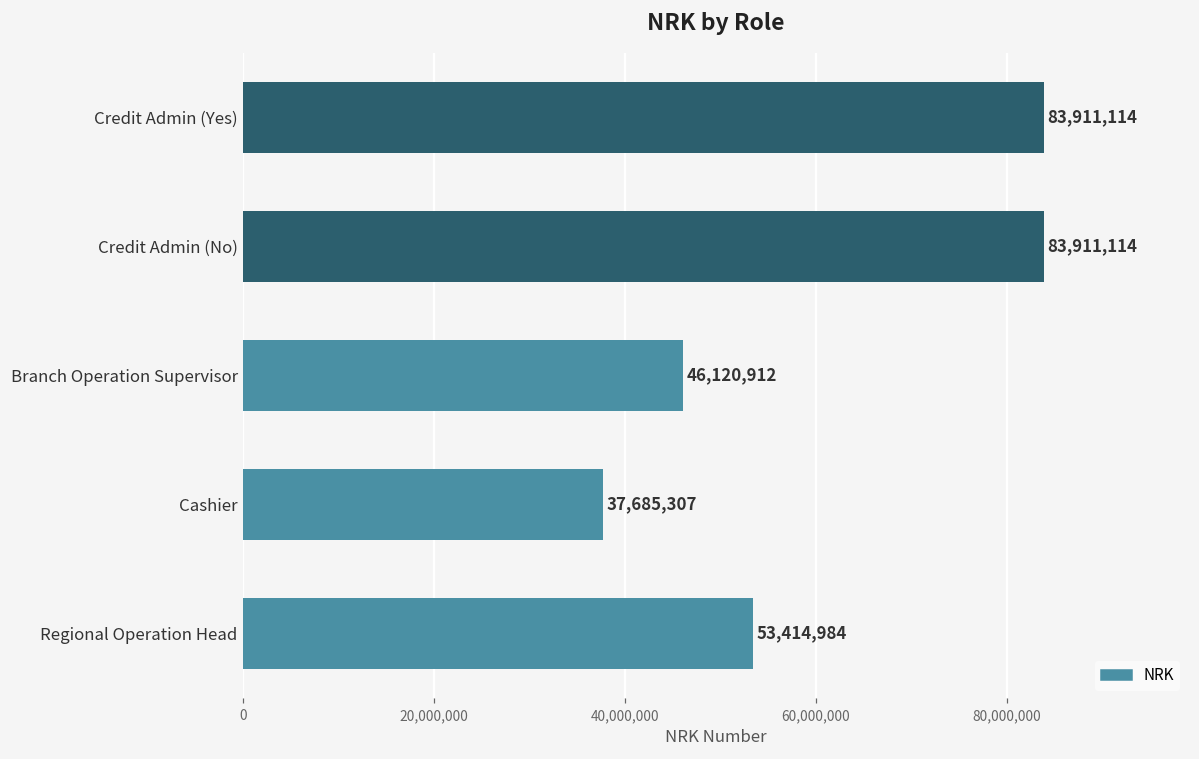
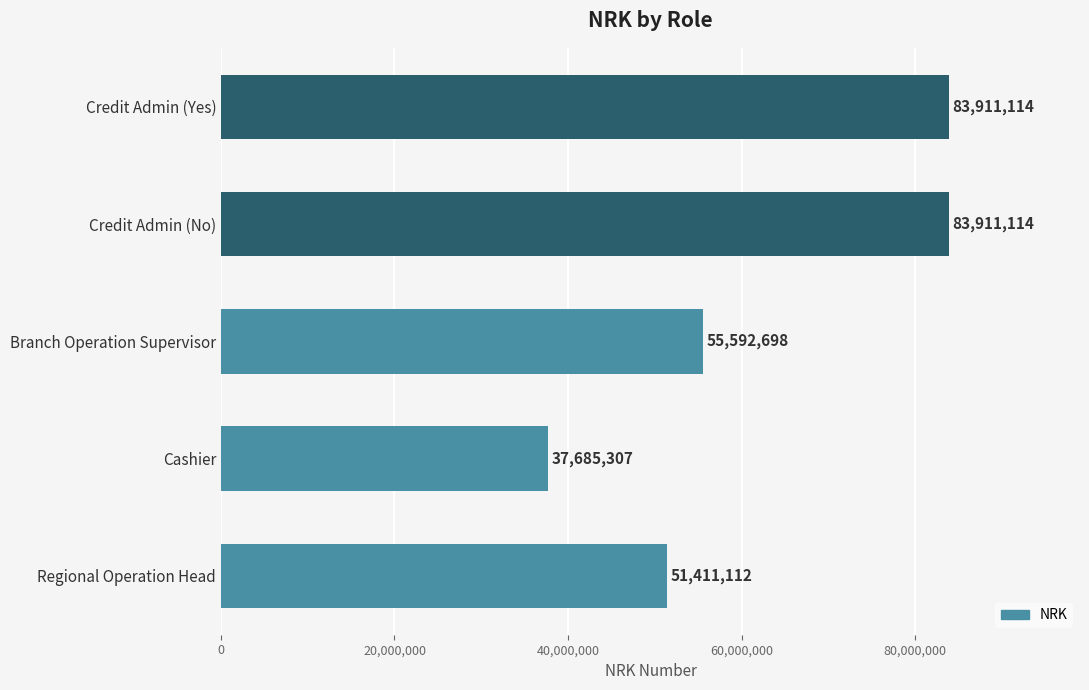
Branch Operation Supervisor: 46,120,912 -> 55,592,698
Regional Operation Head: 53,414,984 -> 51,411,112
